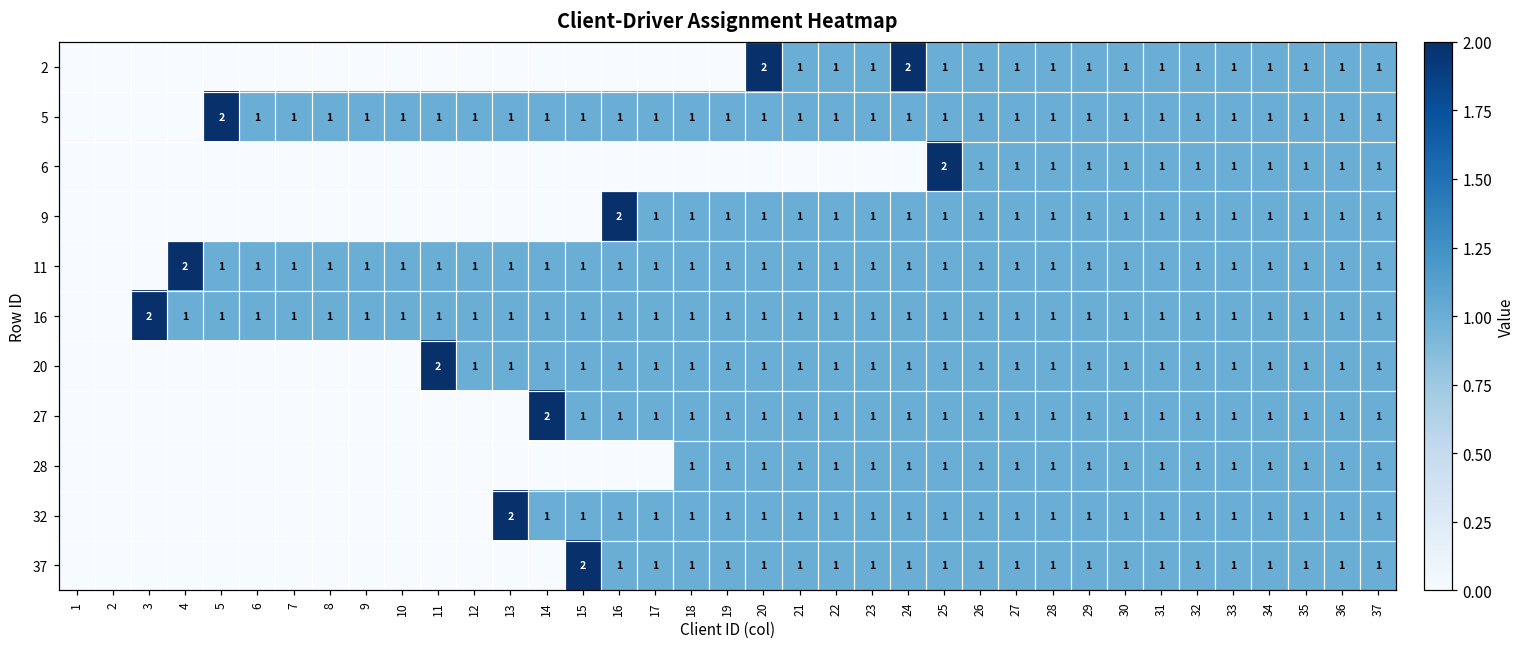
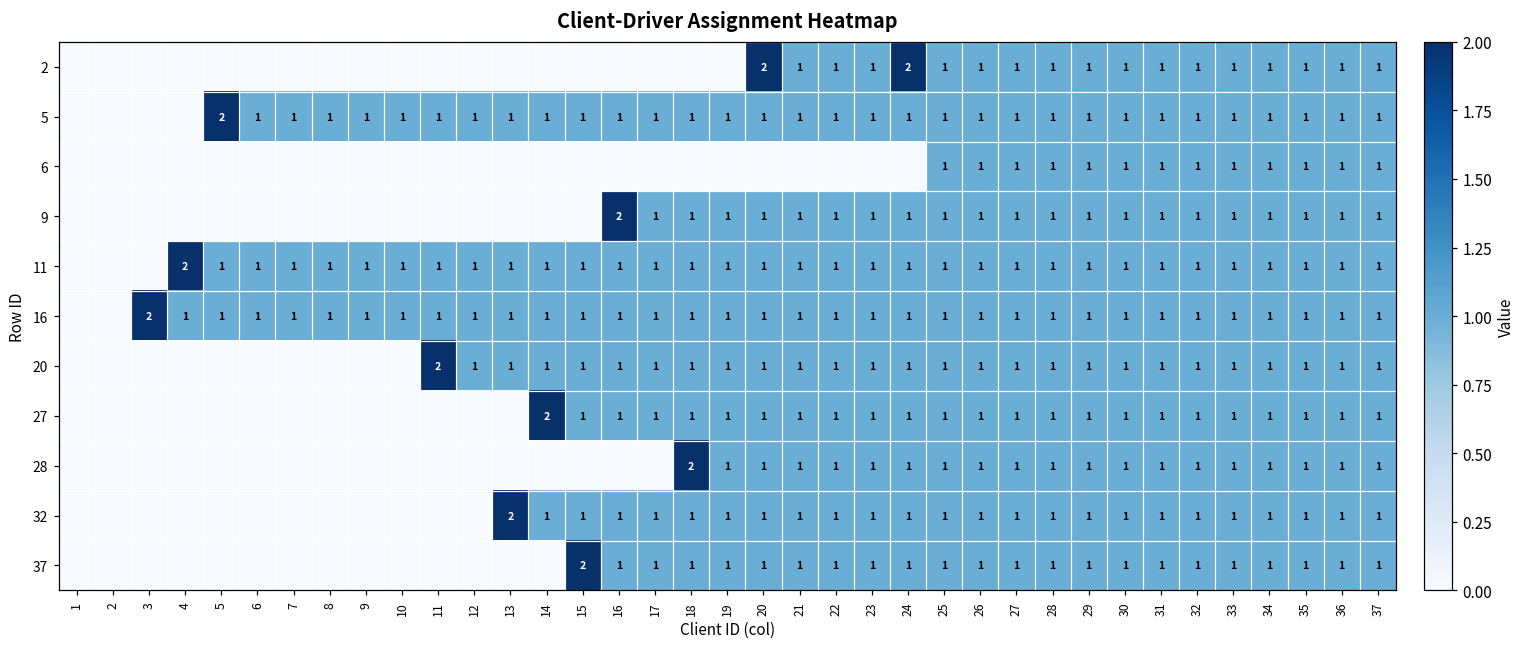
6, 25: 2 -> 1
28, 18: 1 -> 2
